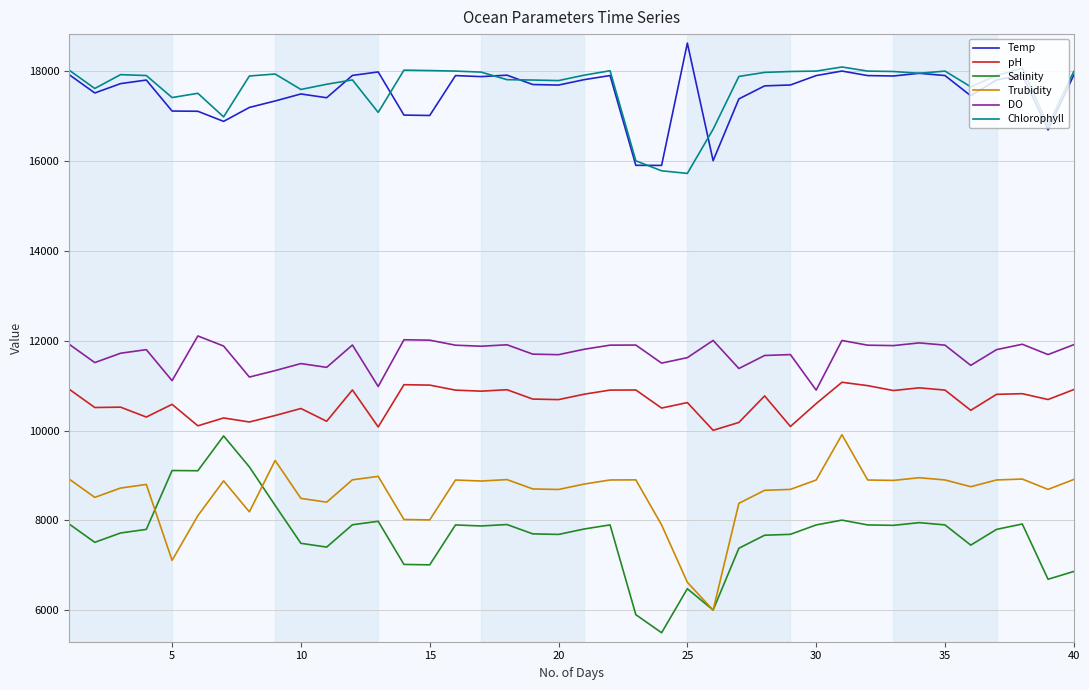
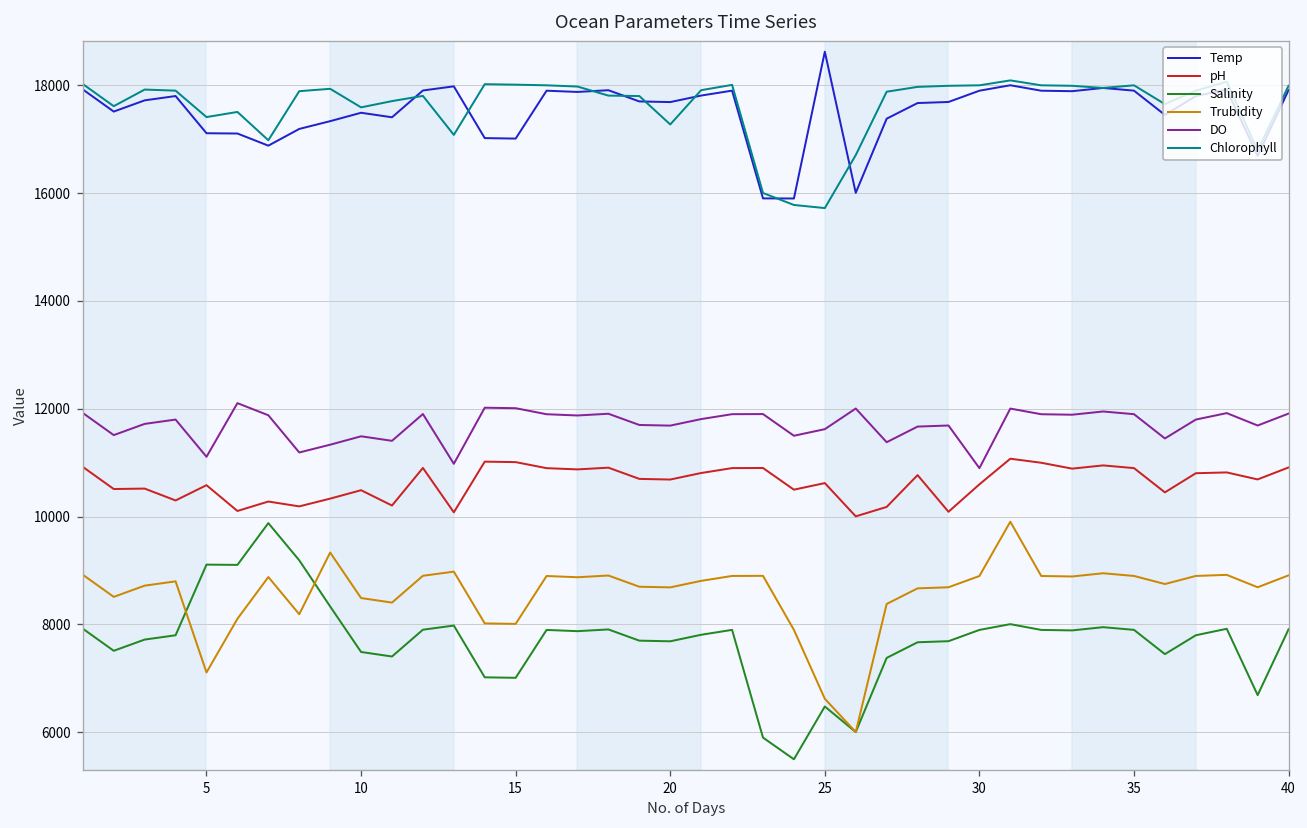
Chlorophyll, 20: 17800 -> 17300
Salinity, 40: 6900 -> 7900
